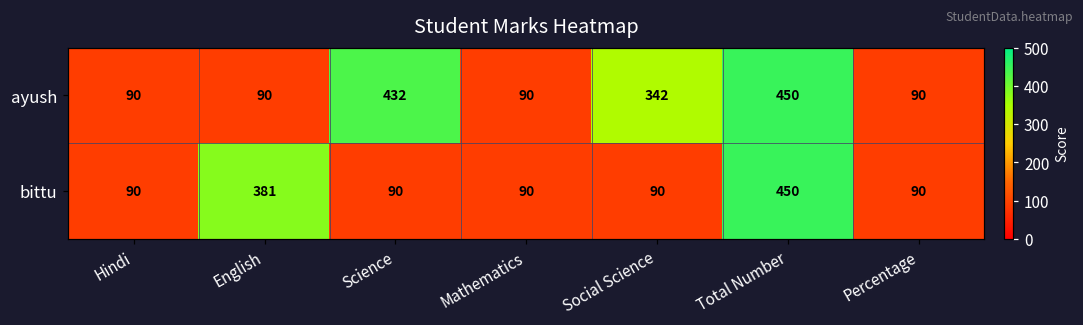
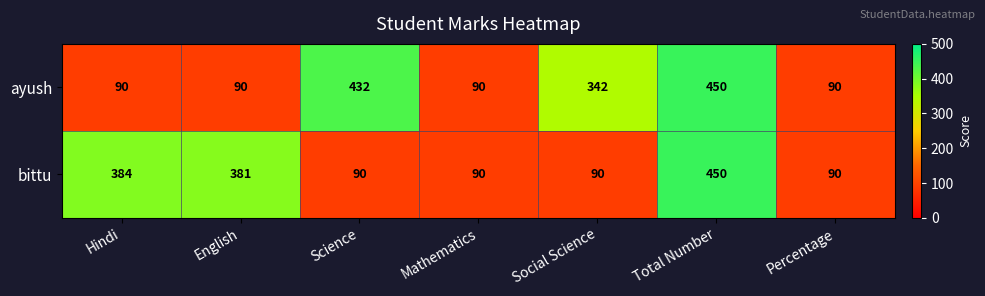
bittu, Hindi: 90 -> 384
